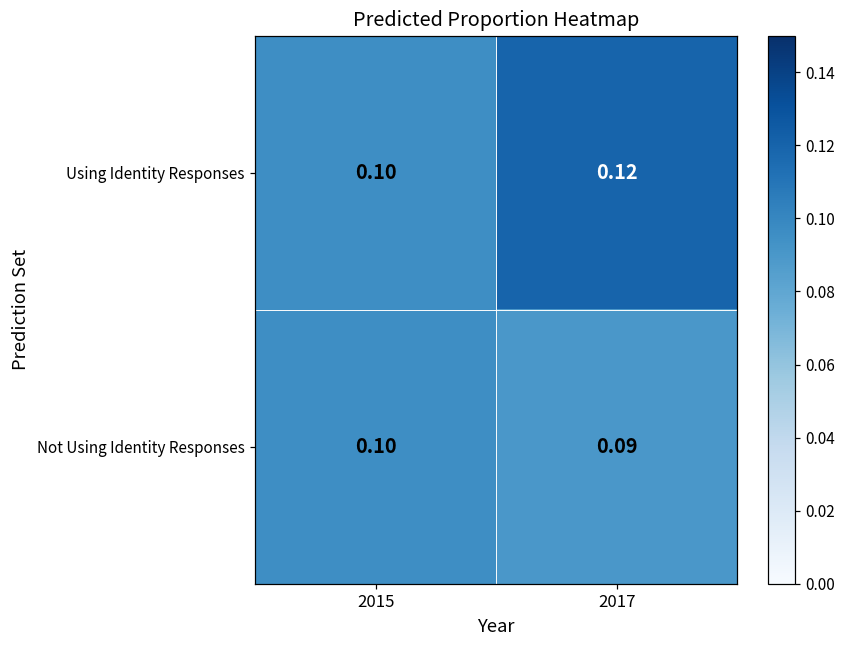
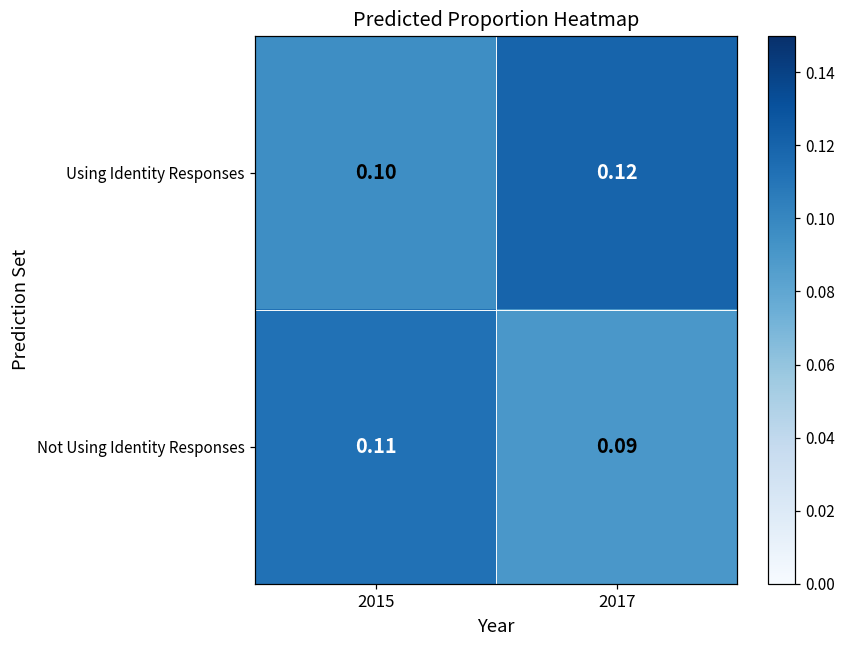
Not Using Identity Responses, 2015: 0.10 -> 0.11
